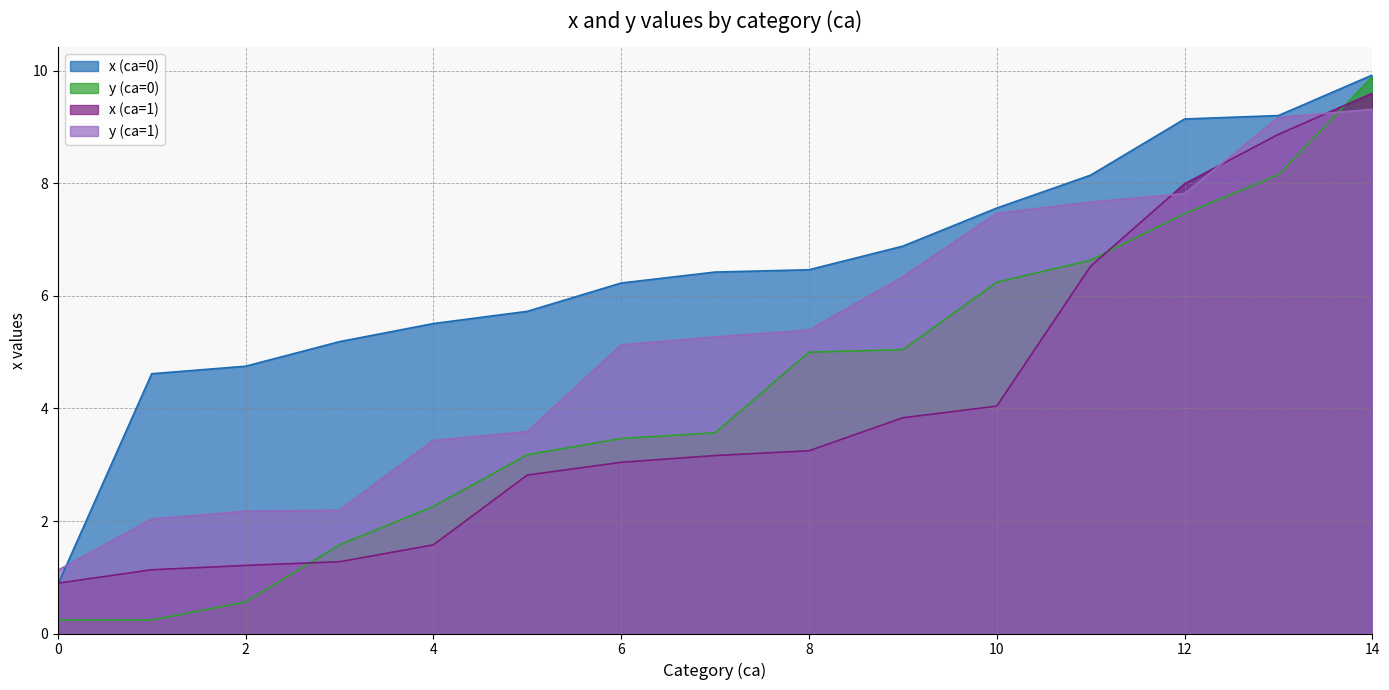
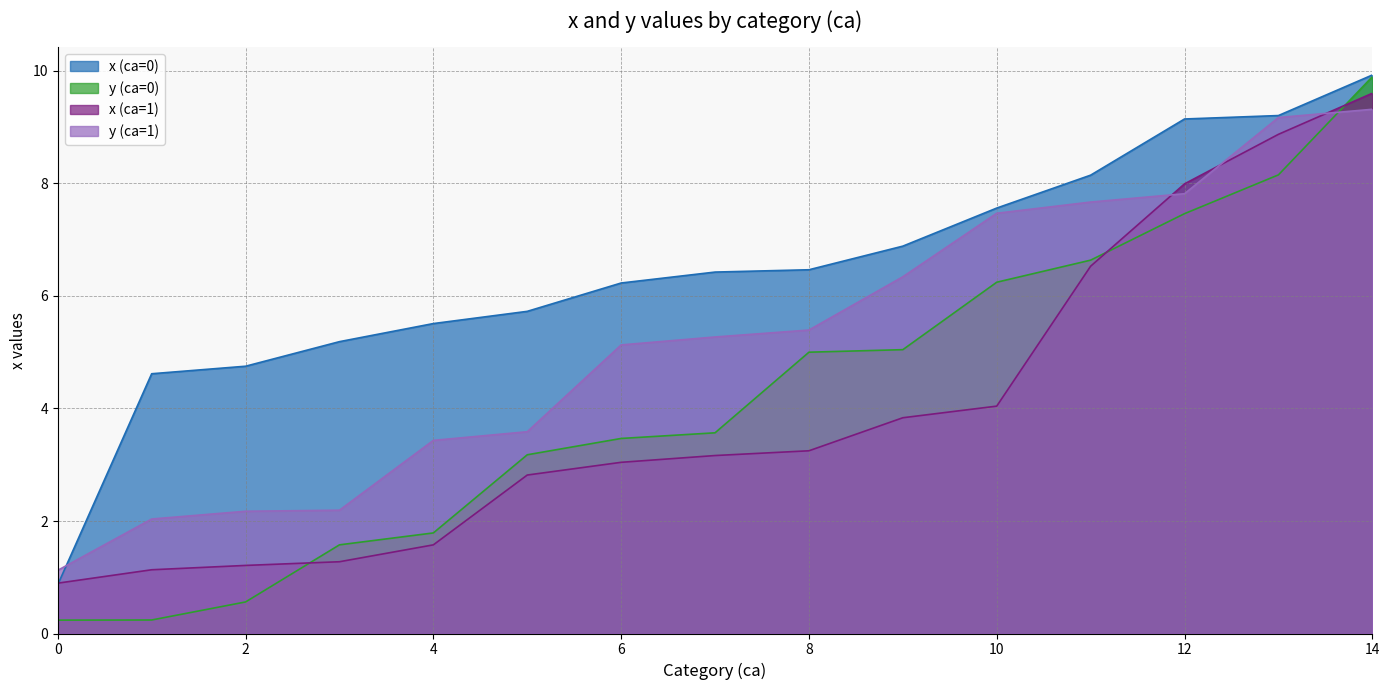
y (ca=0), 4: 2.3 -> 1.8
